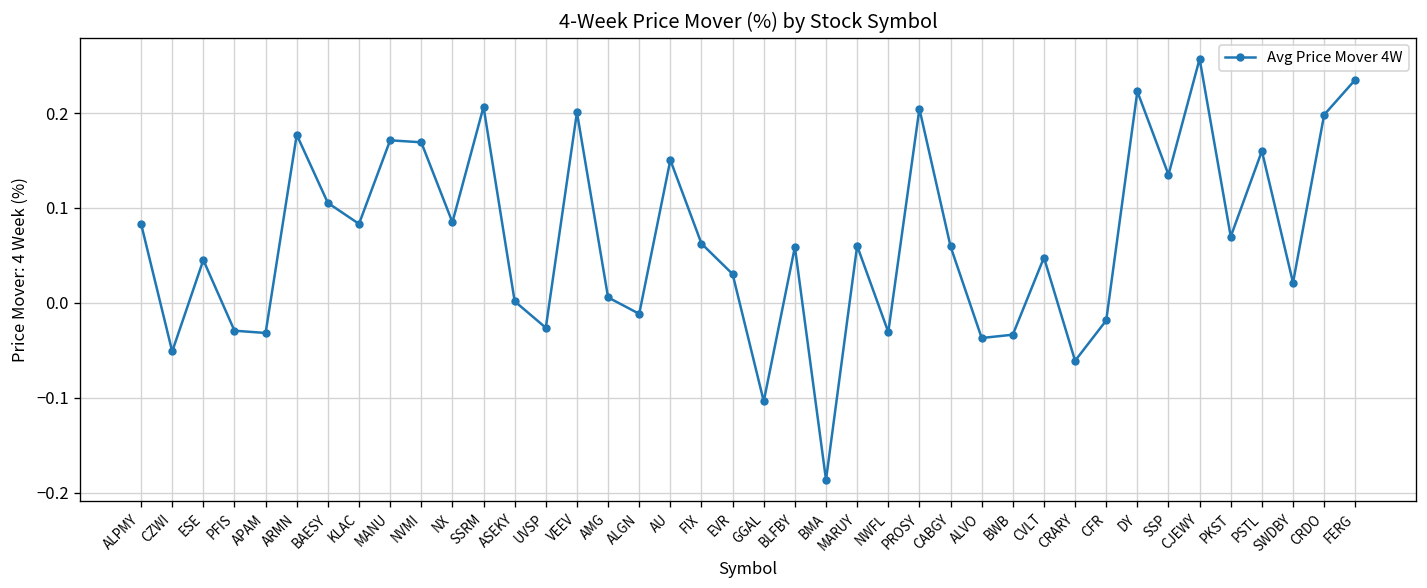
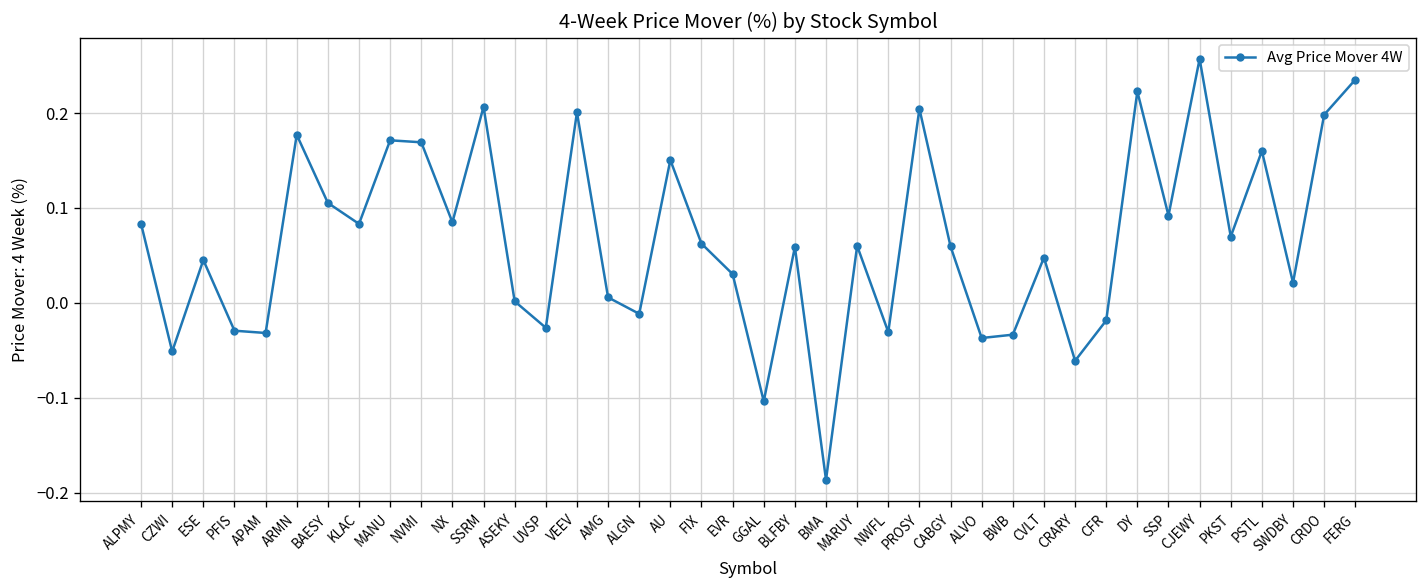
SSP: 0.14 -> 0.09
